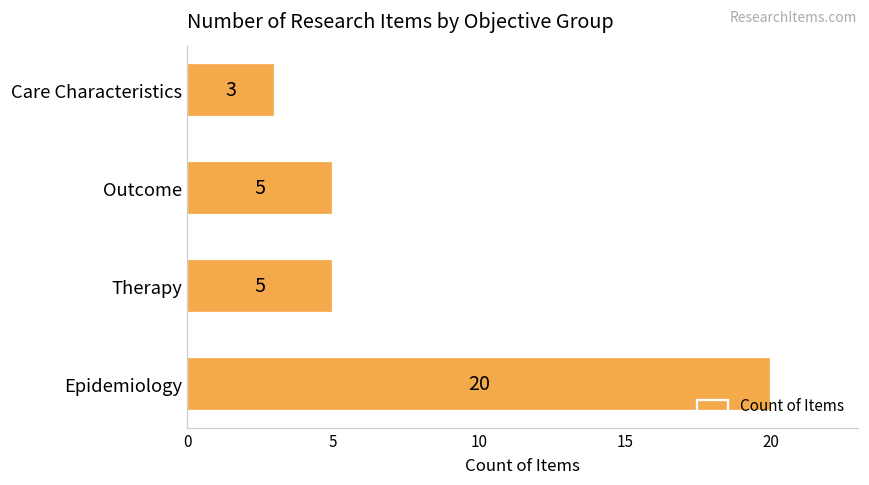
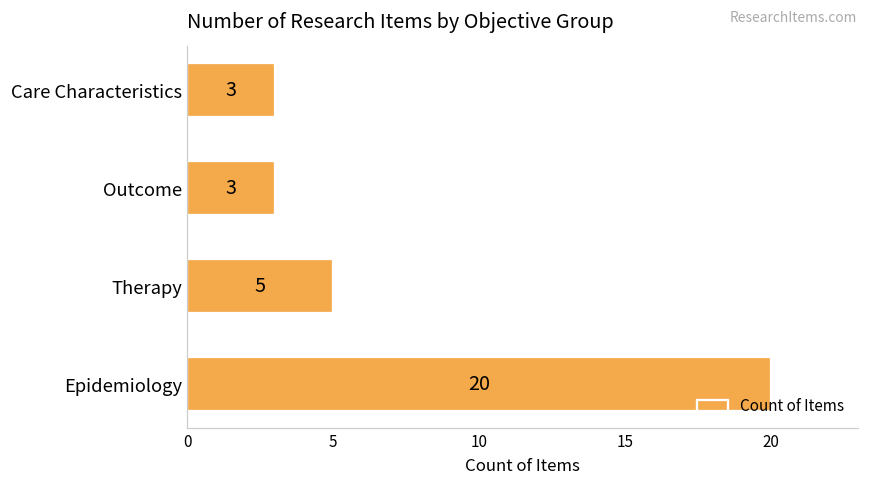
Outcome: 5 -> 3
